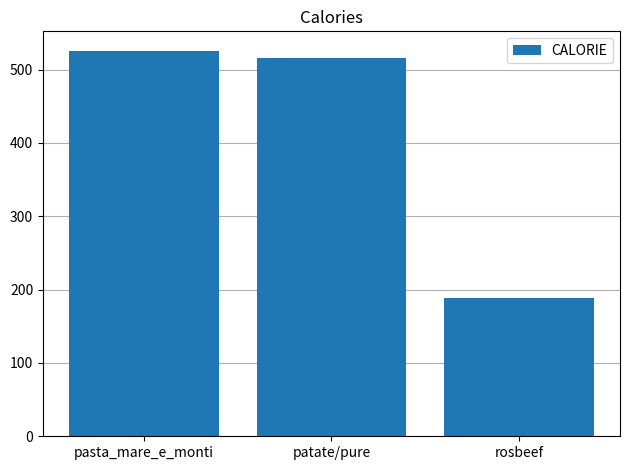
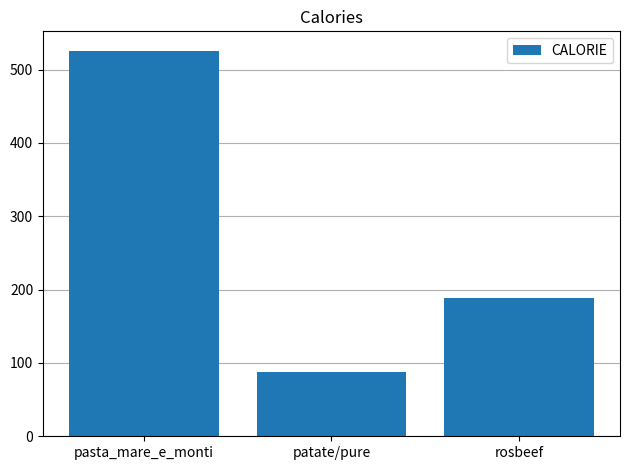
patate/pure: 520 -> 90
